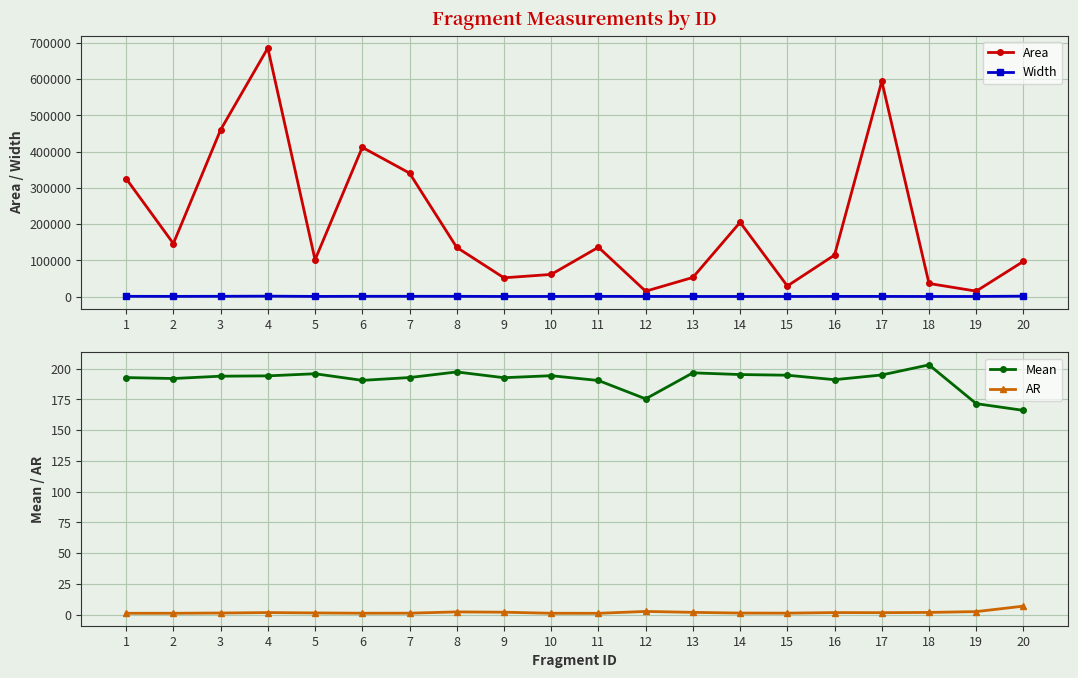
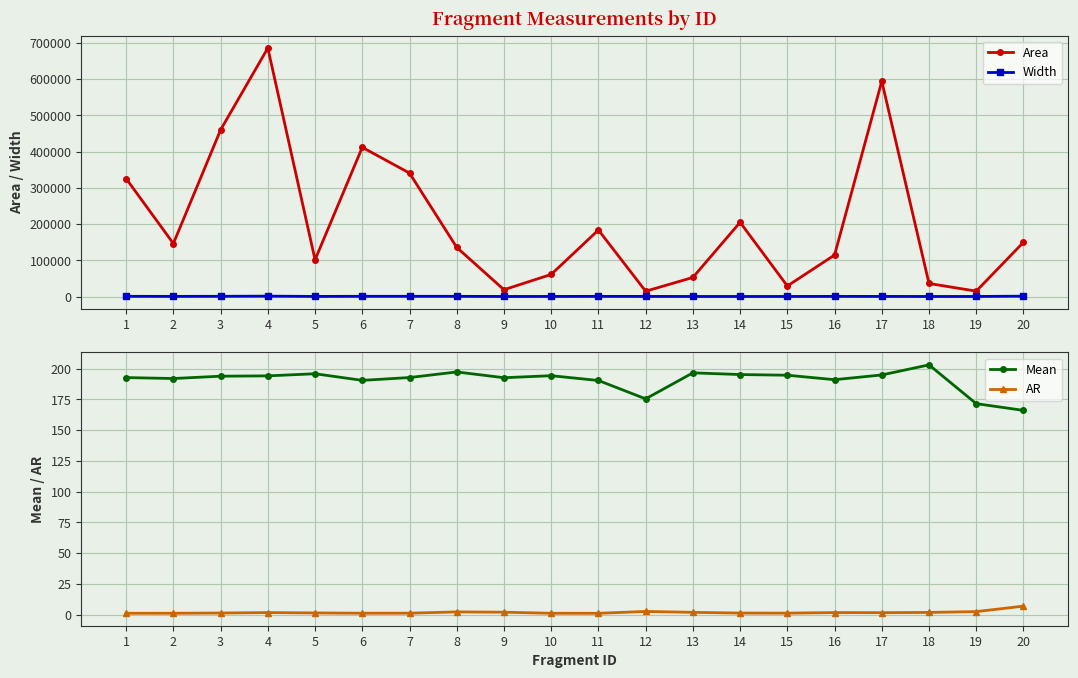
Fragment Measurements by ID, Area, 9: 50000 -> 20000
Fragment Measurements by ID, Area, 11: 140000 -> 180000
Fragment Measurements by ID, Area, 20: 100000 -> 150000
